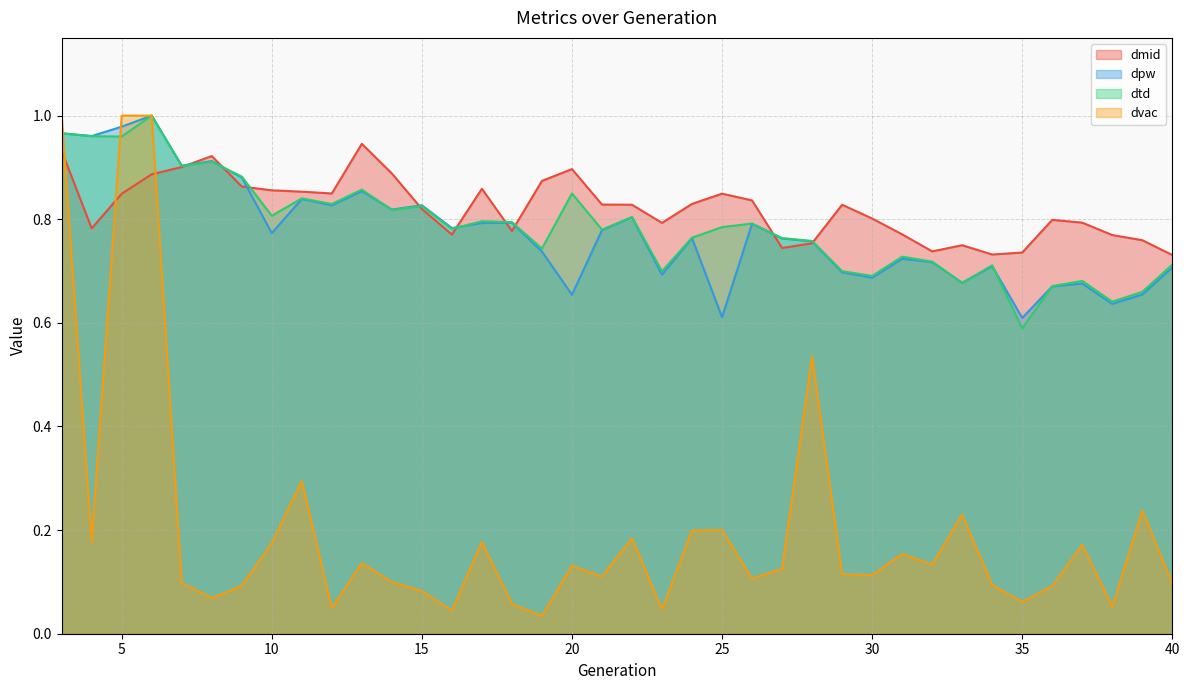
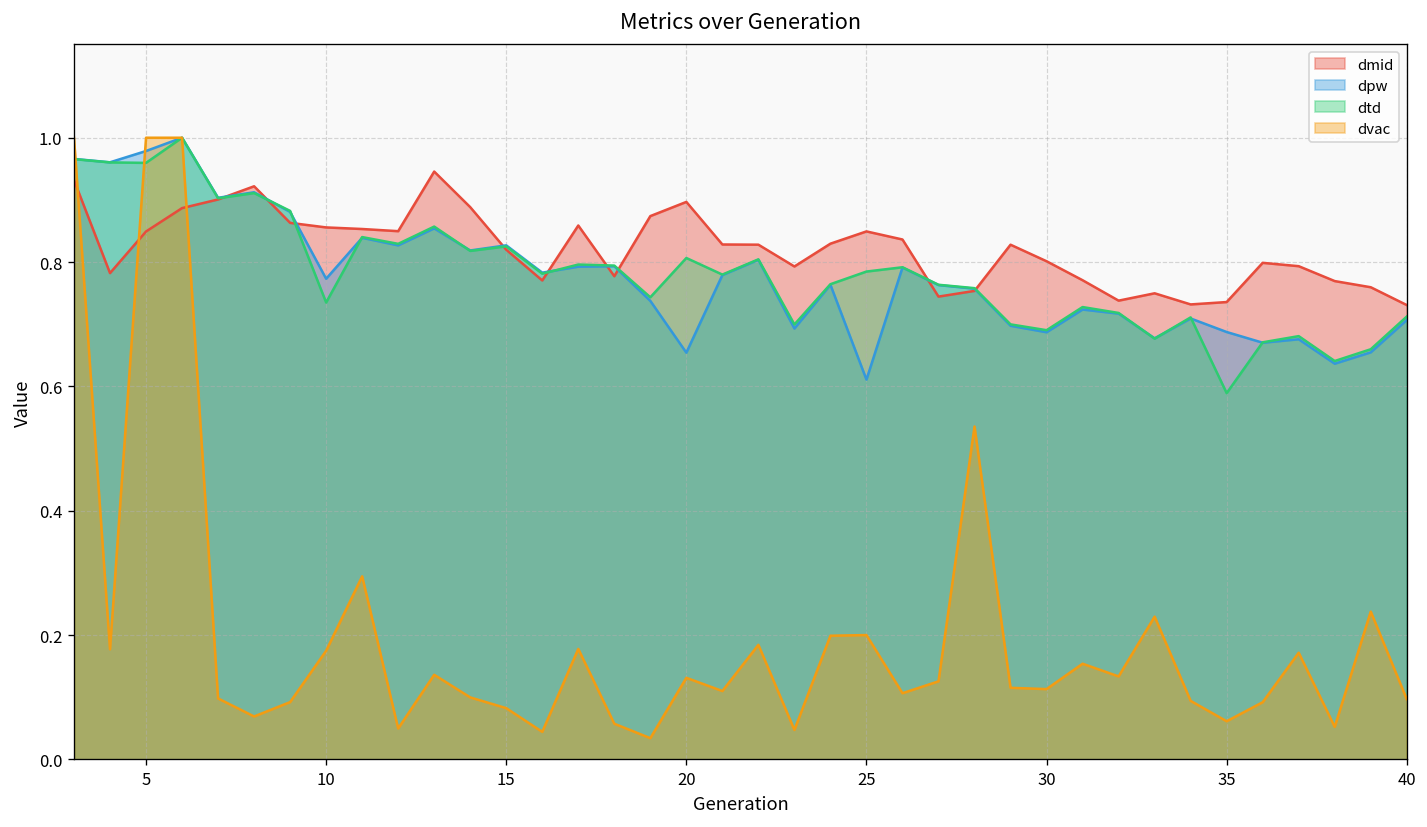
dtd, 10: 0.81 -> 0.74
dtd, 20: 0.85 -> 0.81
dpw, 35: 0.61 -> 0.69
